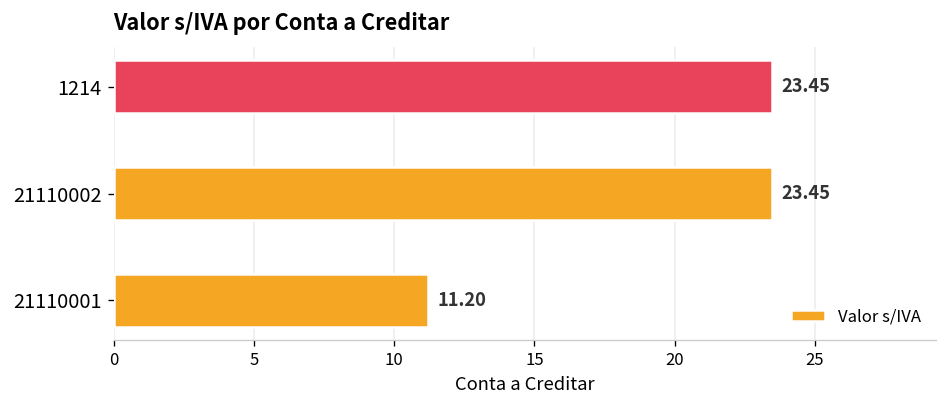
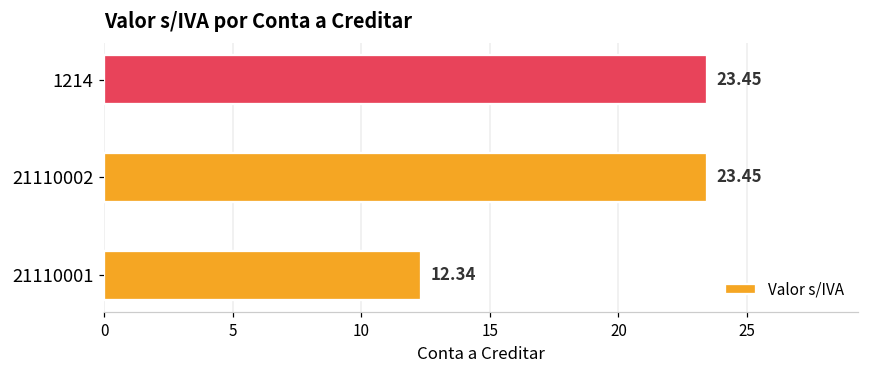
21110001: 11.20 -> 12.34
